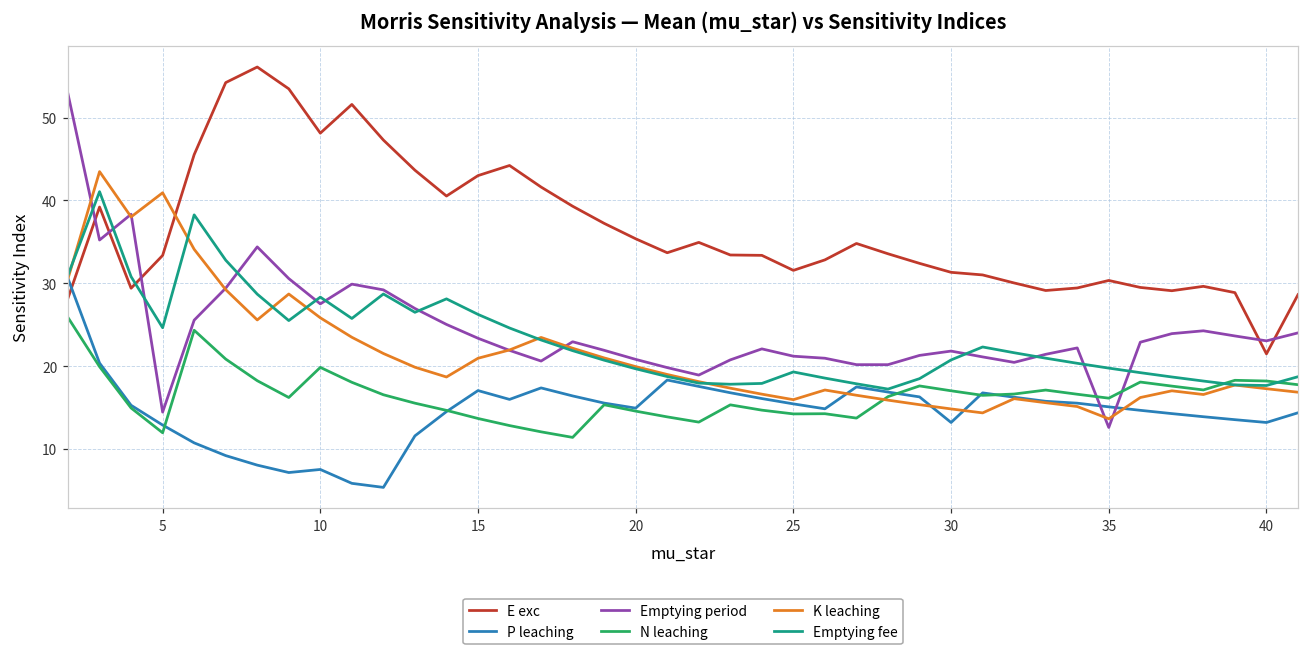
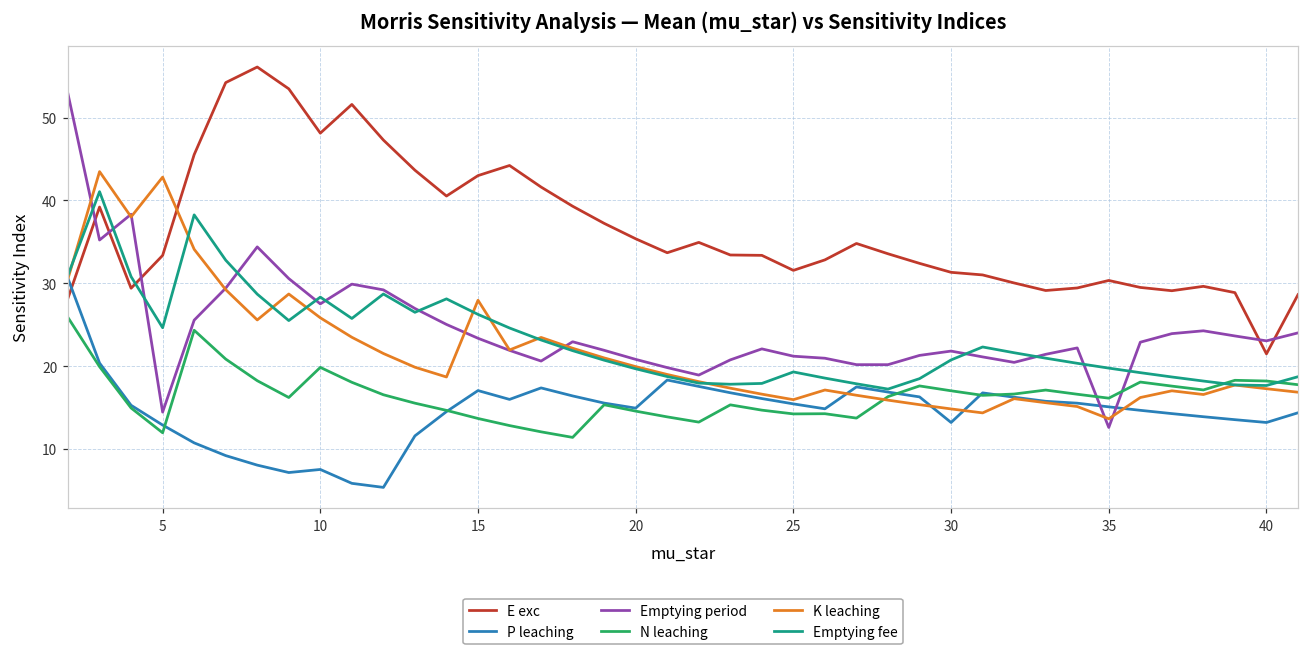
K leaching, 5: 41 -> 43
K leaching, 15: 21 -> 28
